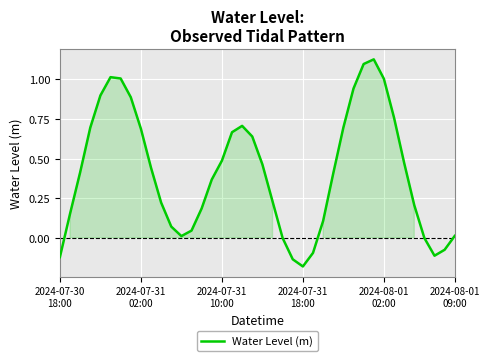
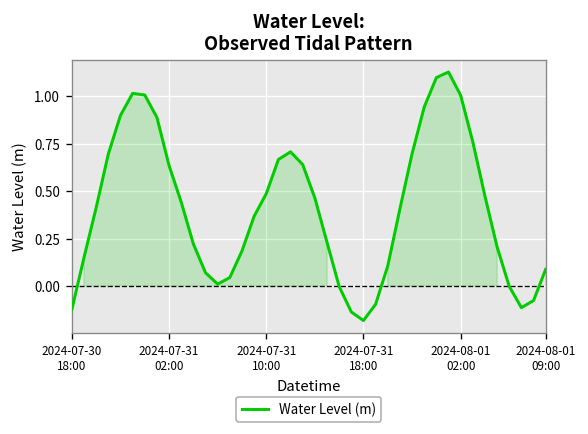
2024-07-31 02:00: 0.69 -> 0.63
2024-08-01 09:00: 0.01 -> 0.09
